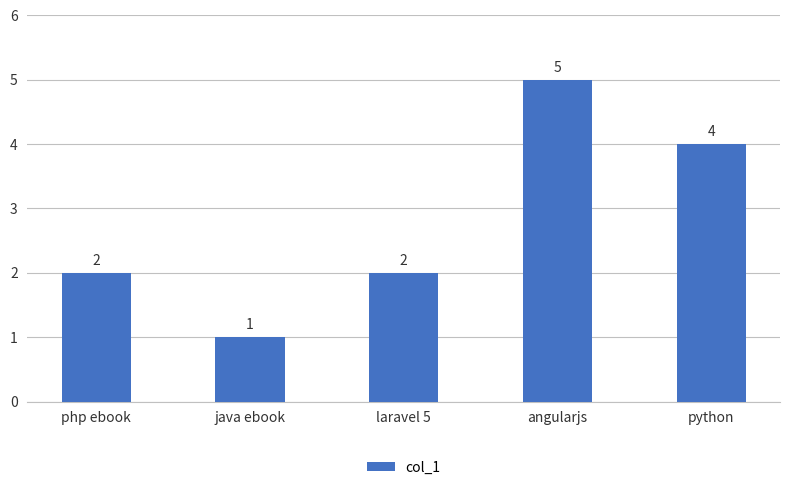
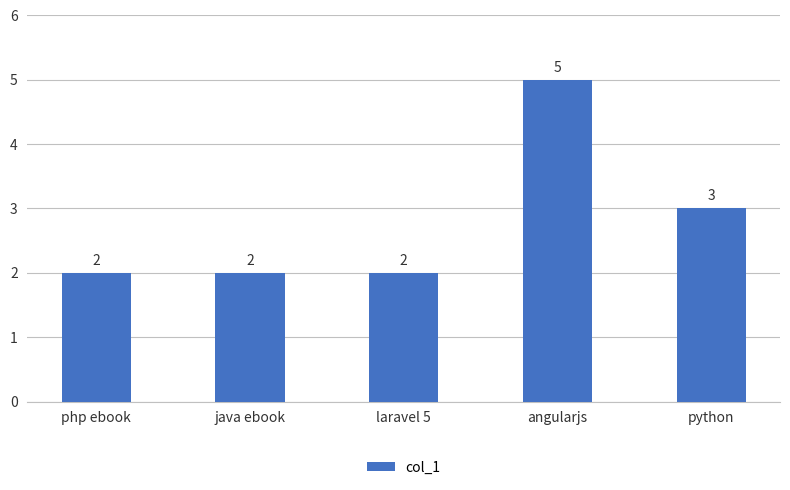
java ebook: 1 -> 2
python: 4 -> 3
